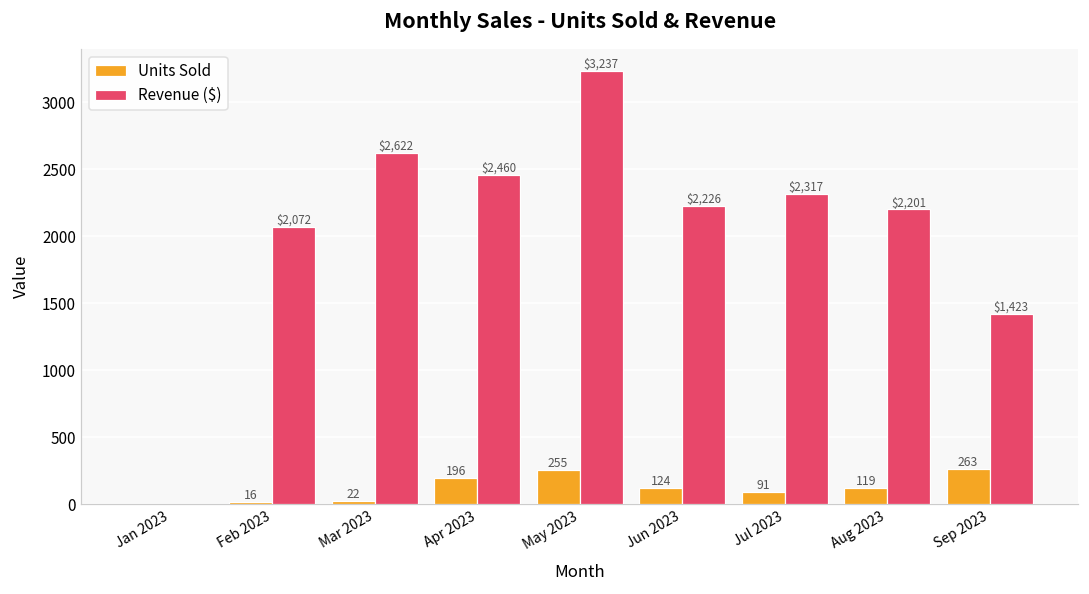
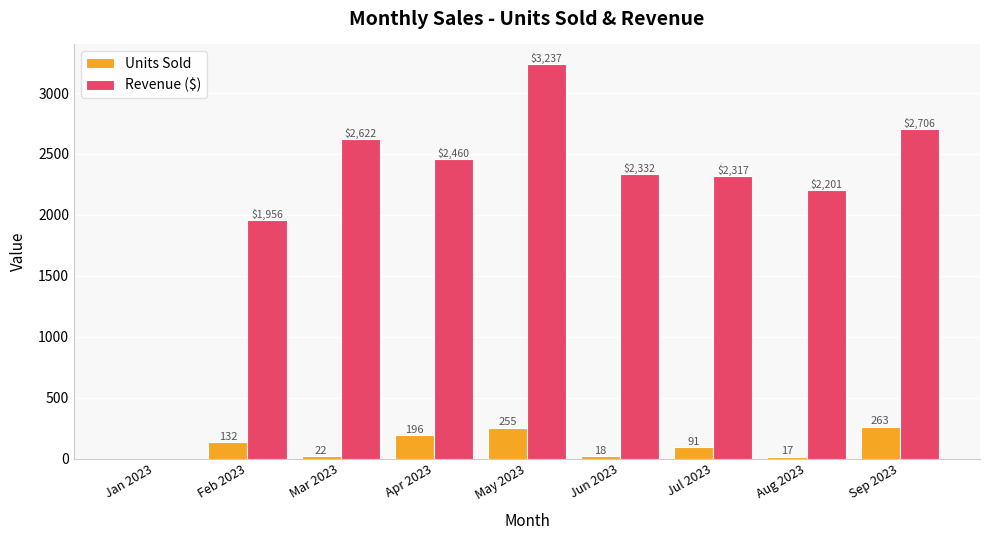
Units Sold, Feb 2023: 16 -> 132
Revenue ($), Feb 2023: $2,072 -> $1,956
Units Sold, Jun 2023: 124 -> 18
Revenue ($), Jun 2023: $2,226 -> $2,332
Units Sold, Aug 2023: 119 -> 17
Revenue ($), Sep 2023: $1,423 -> $2,706
